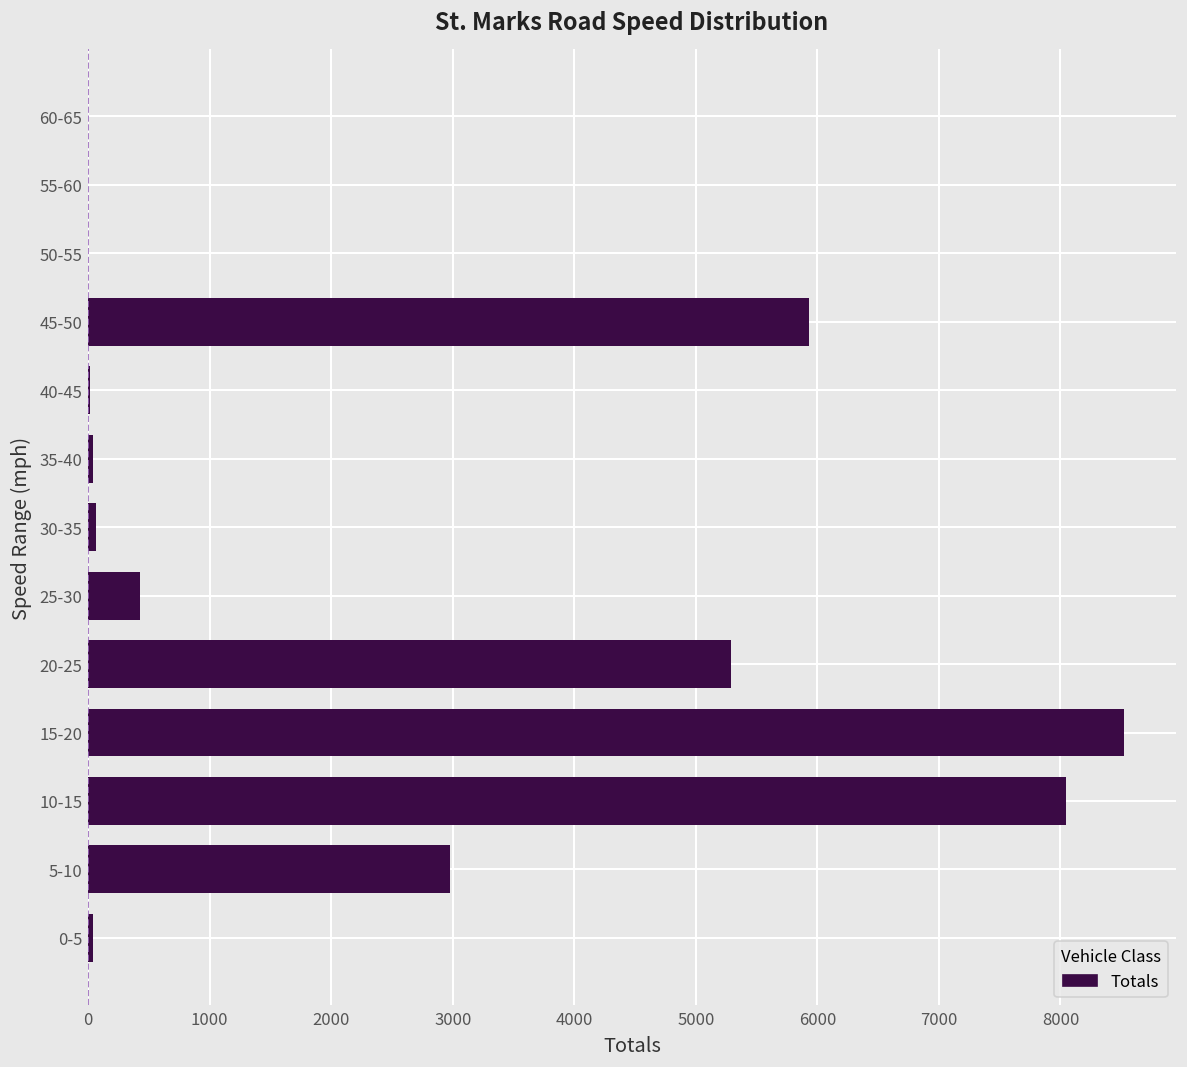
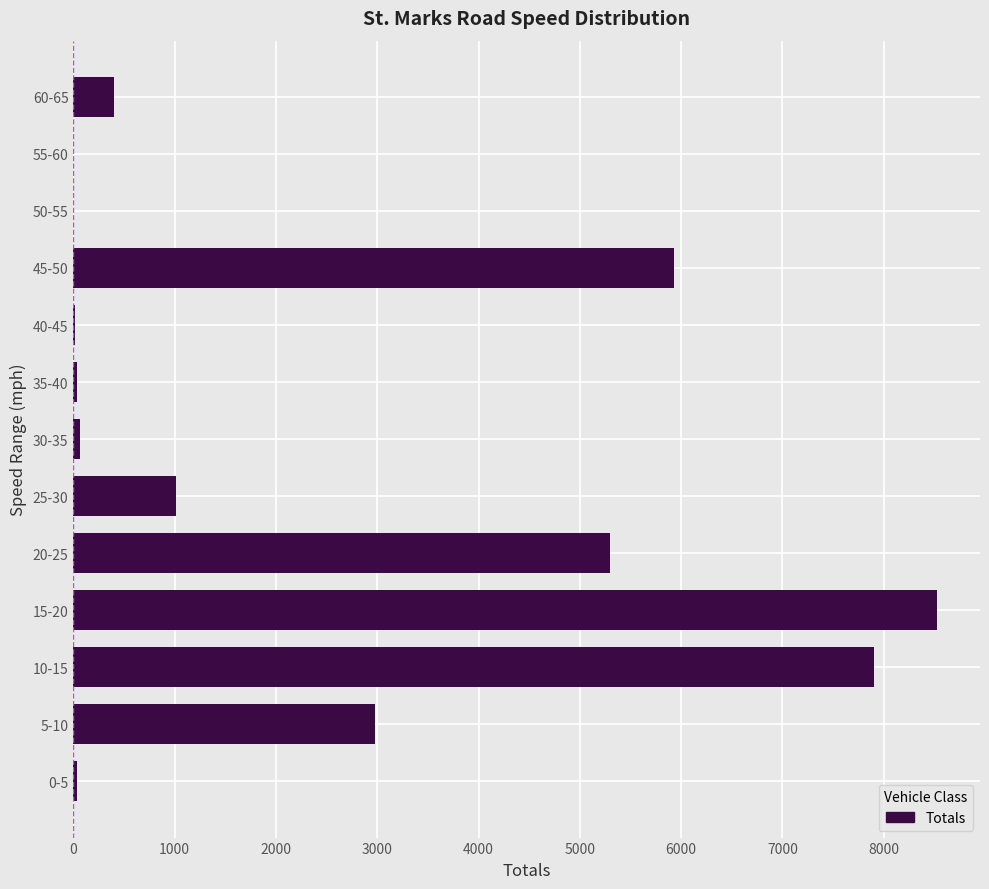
60-65: 0 -> 400
25-30: 430 -> 1010
10-15: 8040 -> 7900
